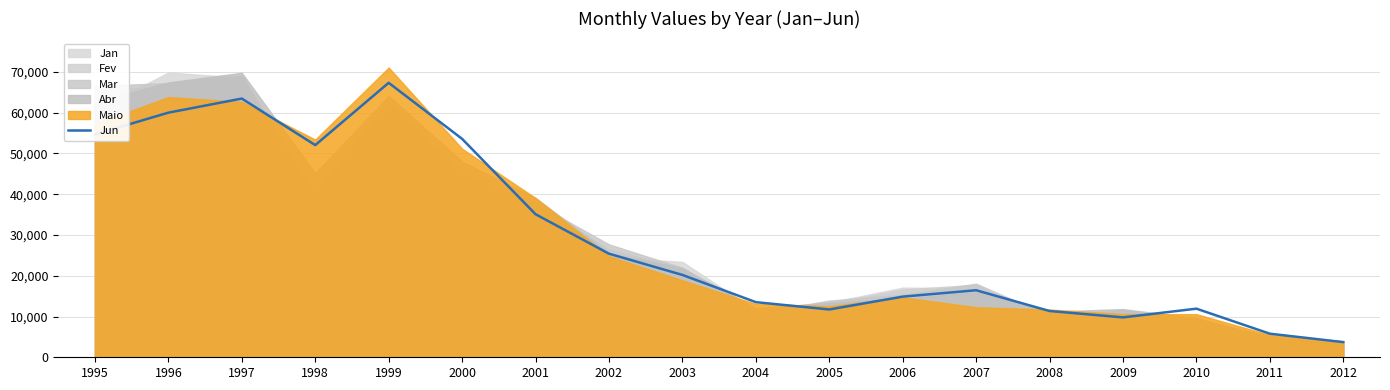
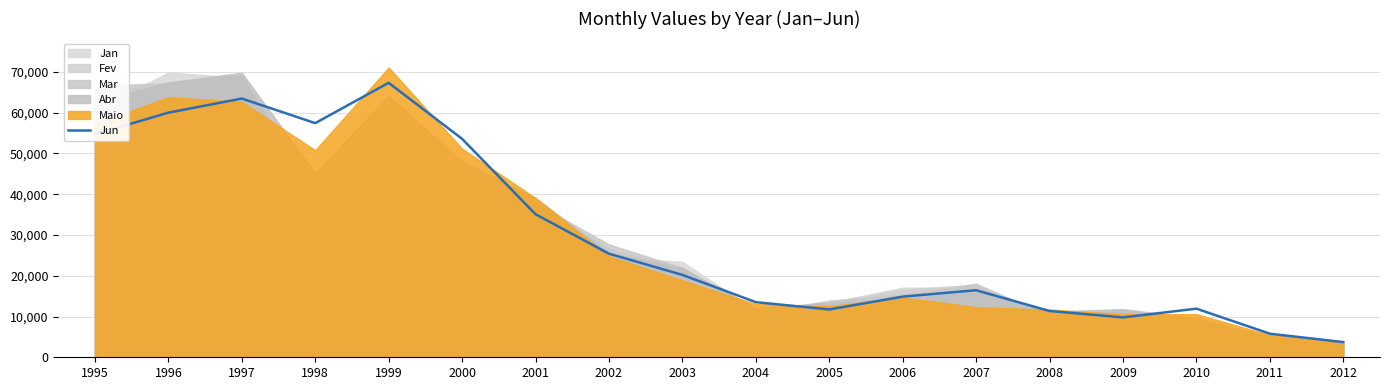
Jun, 1998: 52,000 -> 57,000
Maio, 1998: 53,000 -> 51,000
